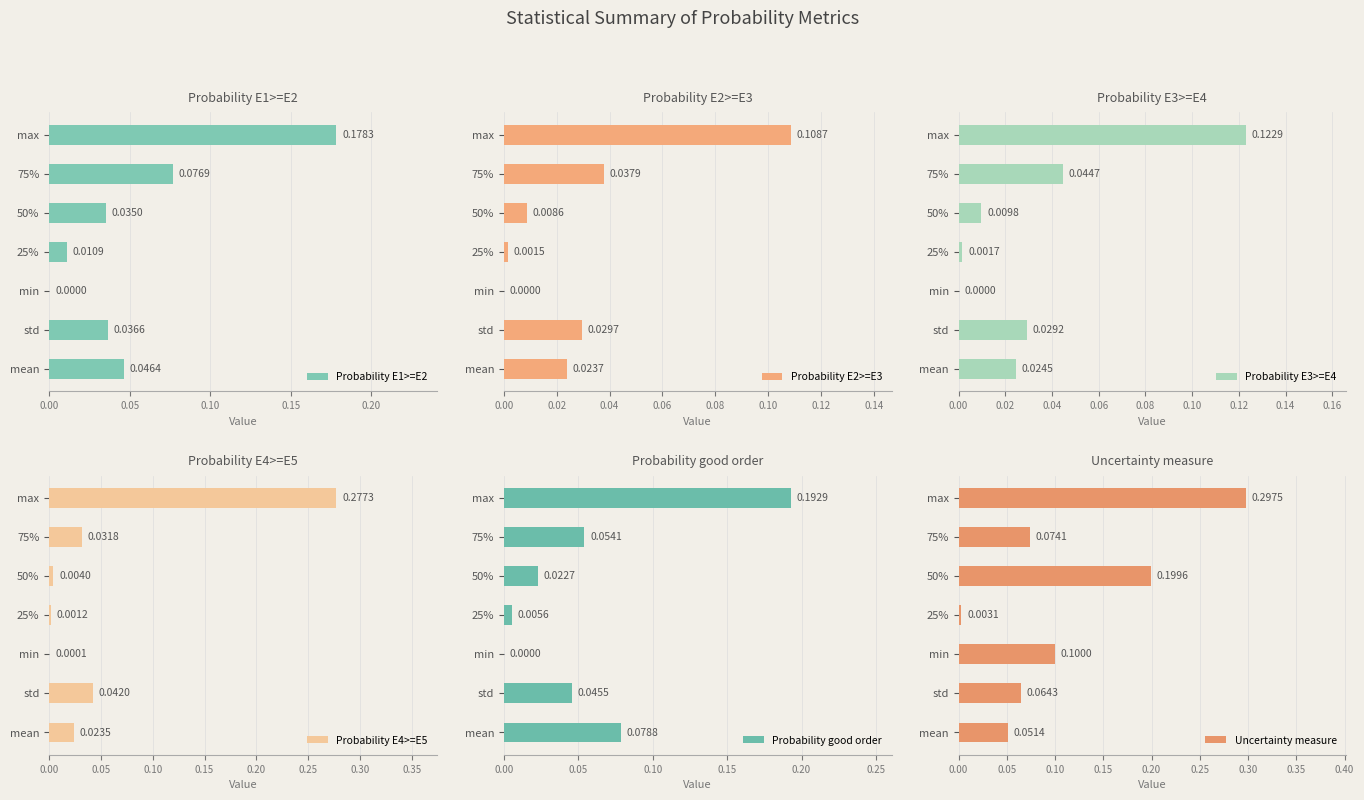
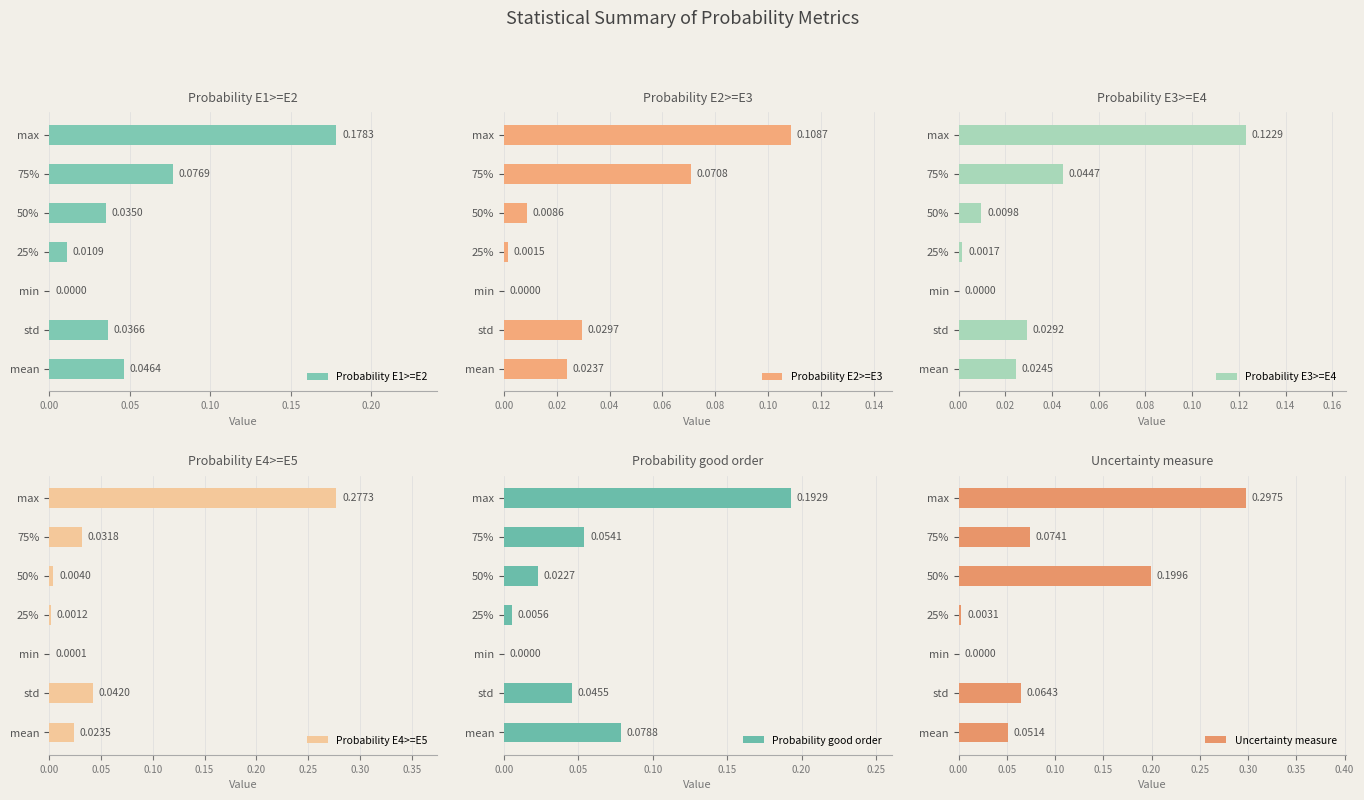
Probability E2>=E3, 75%: 0.0379 -> 0.0708
Uncertainty measure, min: 0.1000 -> 0.0000
